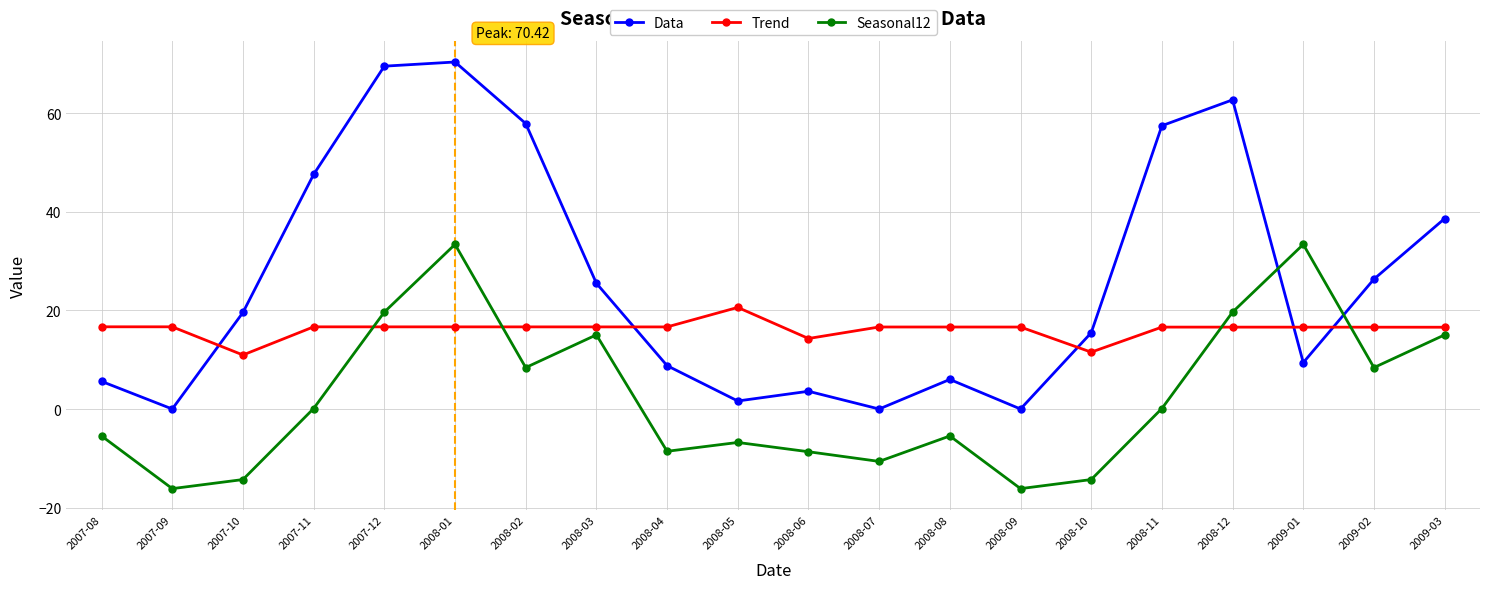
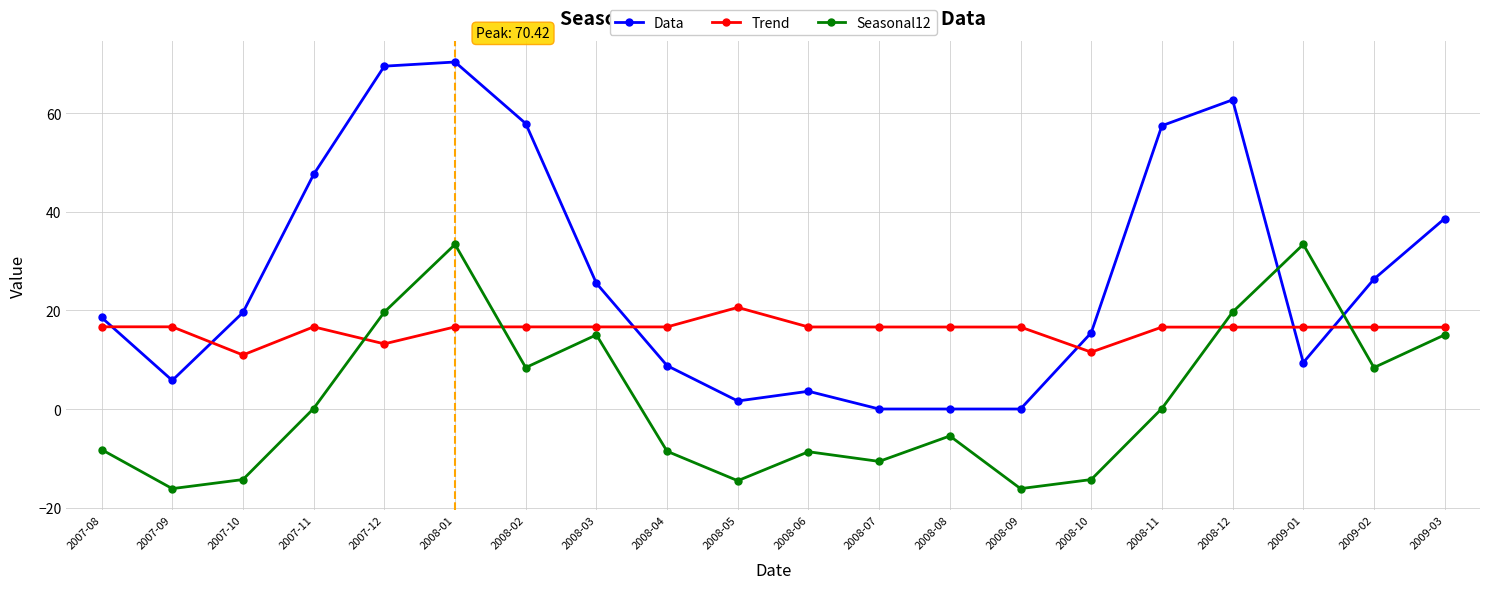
Data, 2007-08: 6 -> 19
Seasonal12, 2007-08: -5 -> -8
Data, 2007-09: 0 -> 6
Trend, 2007-12: 17 -> 13
Seasonal12, 2008-05: -7 -> -15
Trend, 2008-06: 14 -> 17
Data, 2008-08: 6 -> 0
